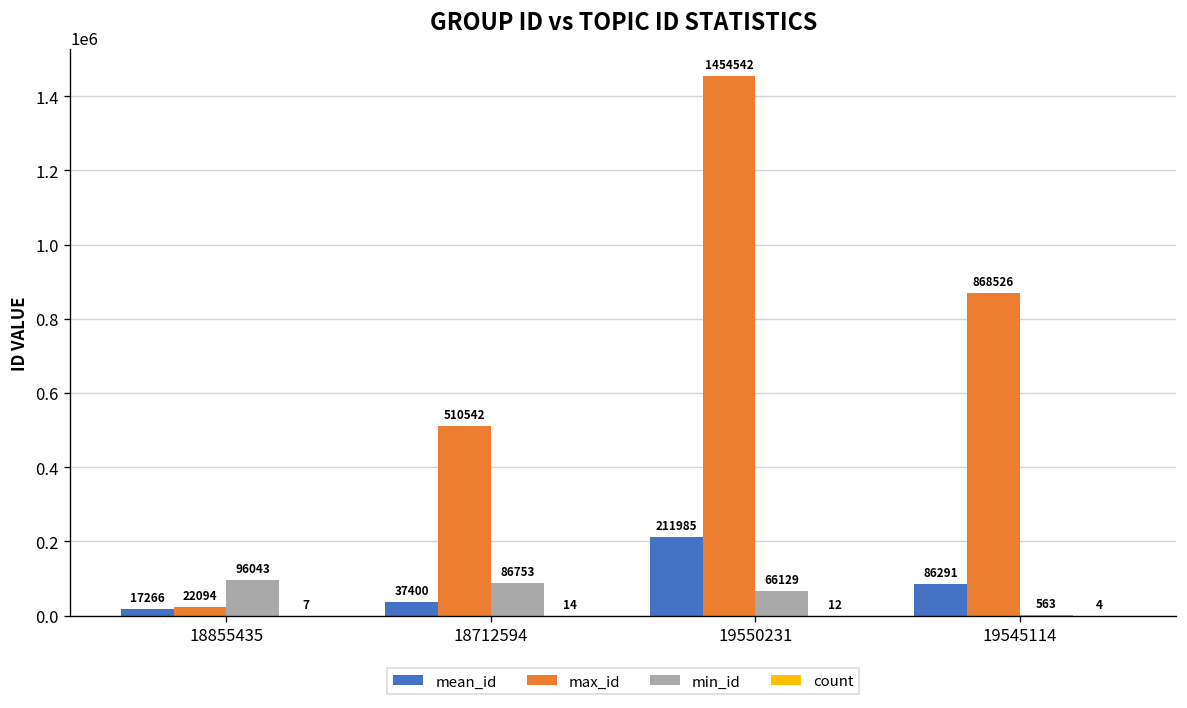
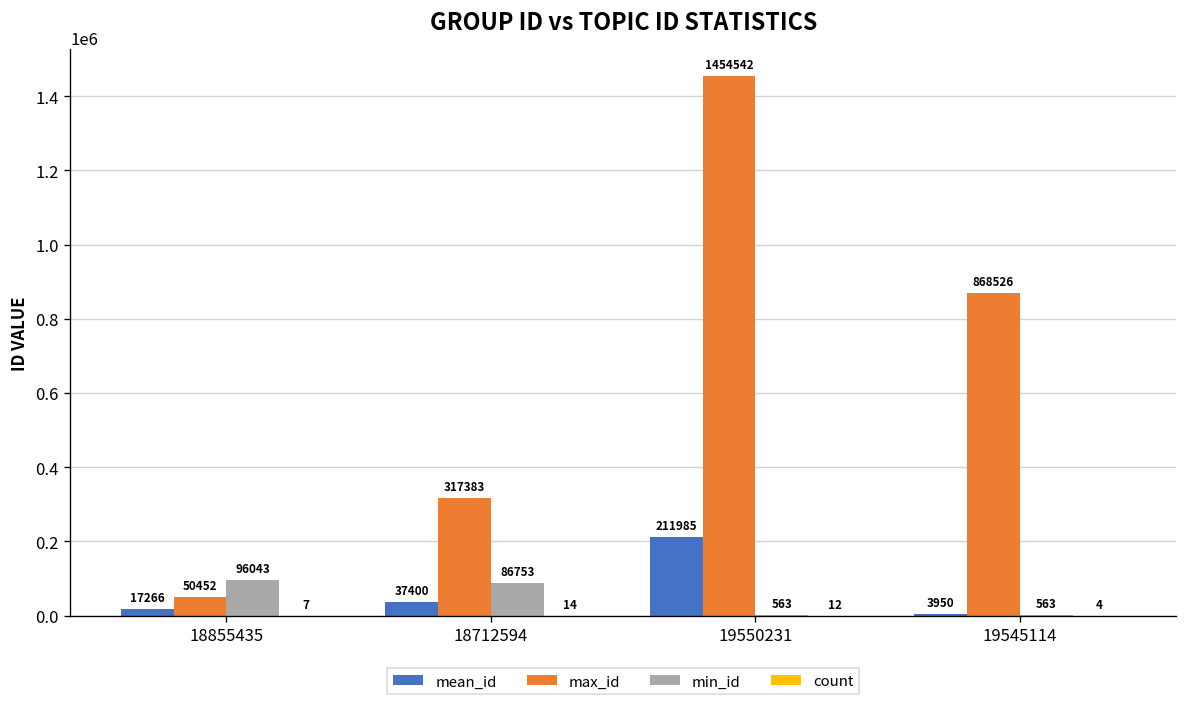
max_id, 18855435: 22094 -> 50452
max_id, 18712594: 510542 -> 317383
min_id, 19550231: 66129 -> 563
mean_id, 19545114: 86291 -> 3950
